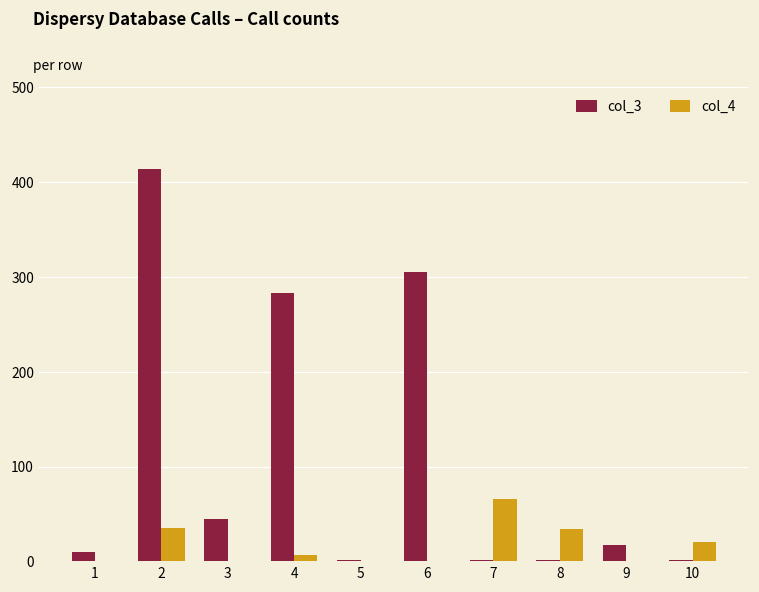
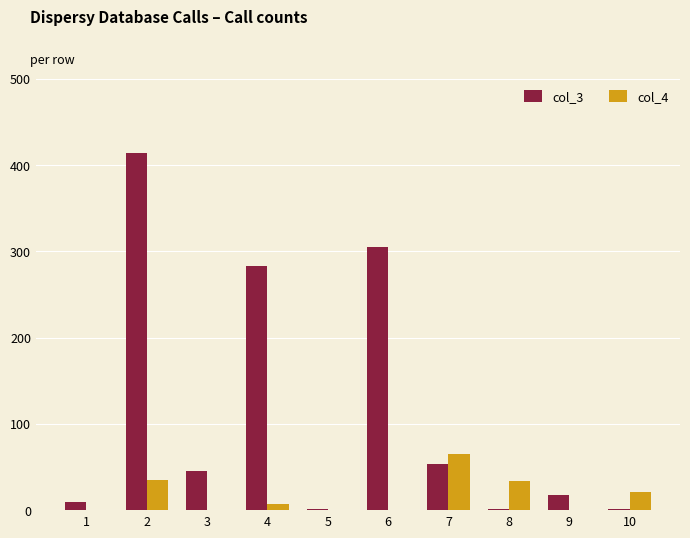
col_3, 7: 0 -> 50
